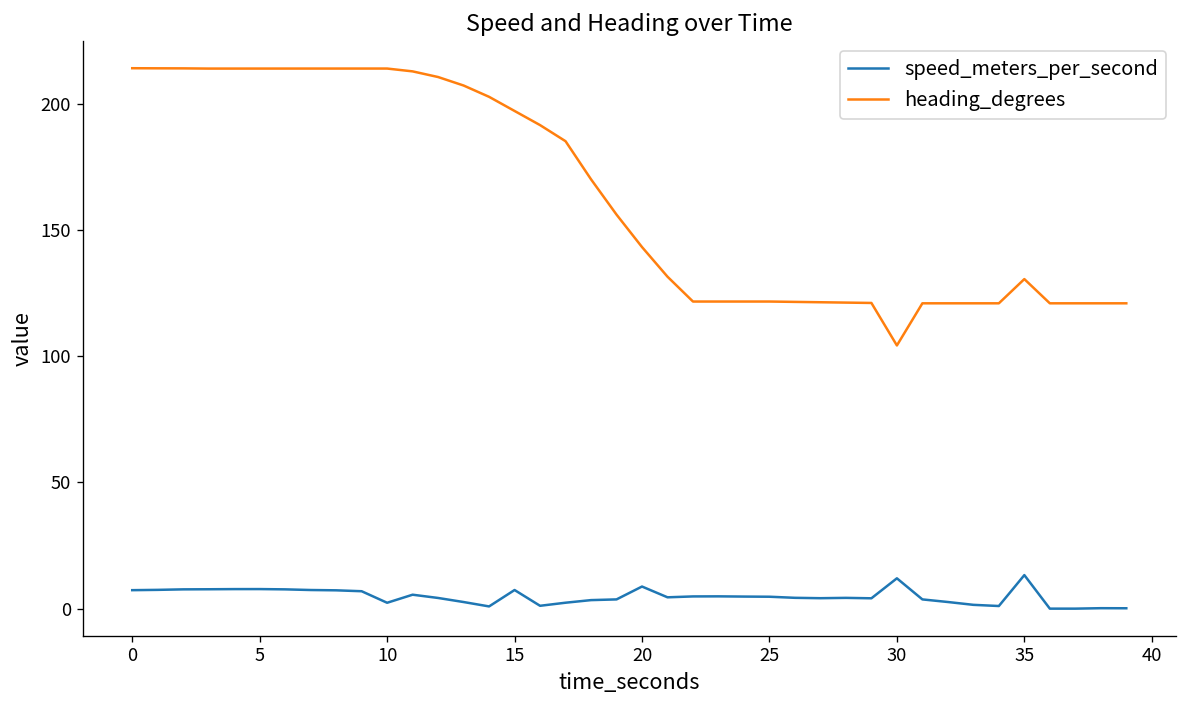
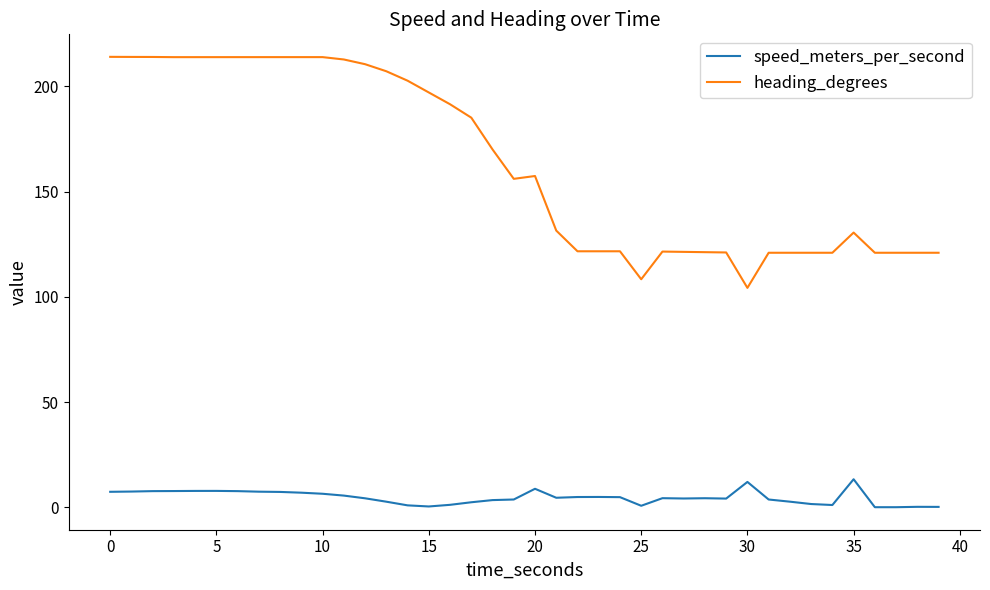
speed_meters_per_second, 10: 2 -> 6
speed_meters_per_second, 15: 7 -> 0
heading_degrees, 20: 143 -> 157
speed_meters_per_second, 25: 5 -> 1
heading_degrees, 25: 122 -> 108
